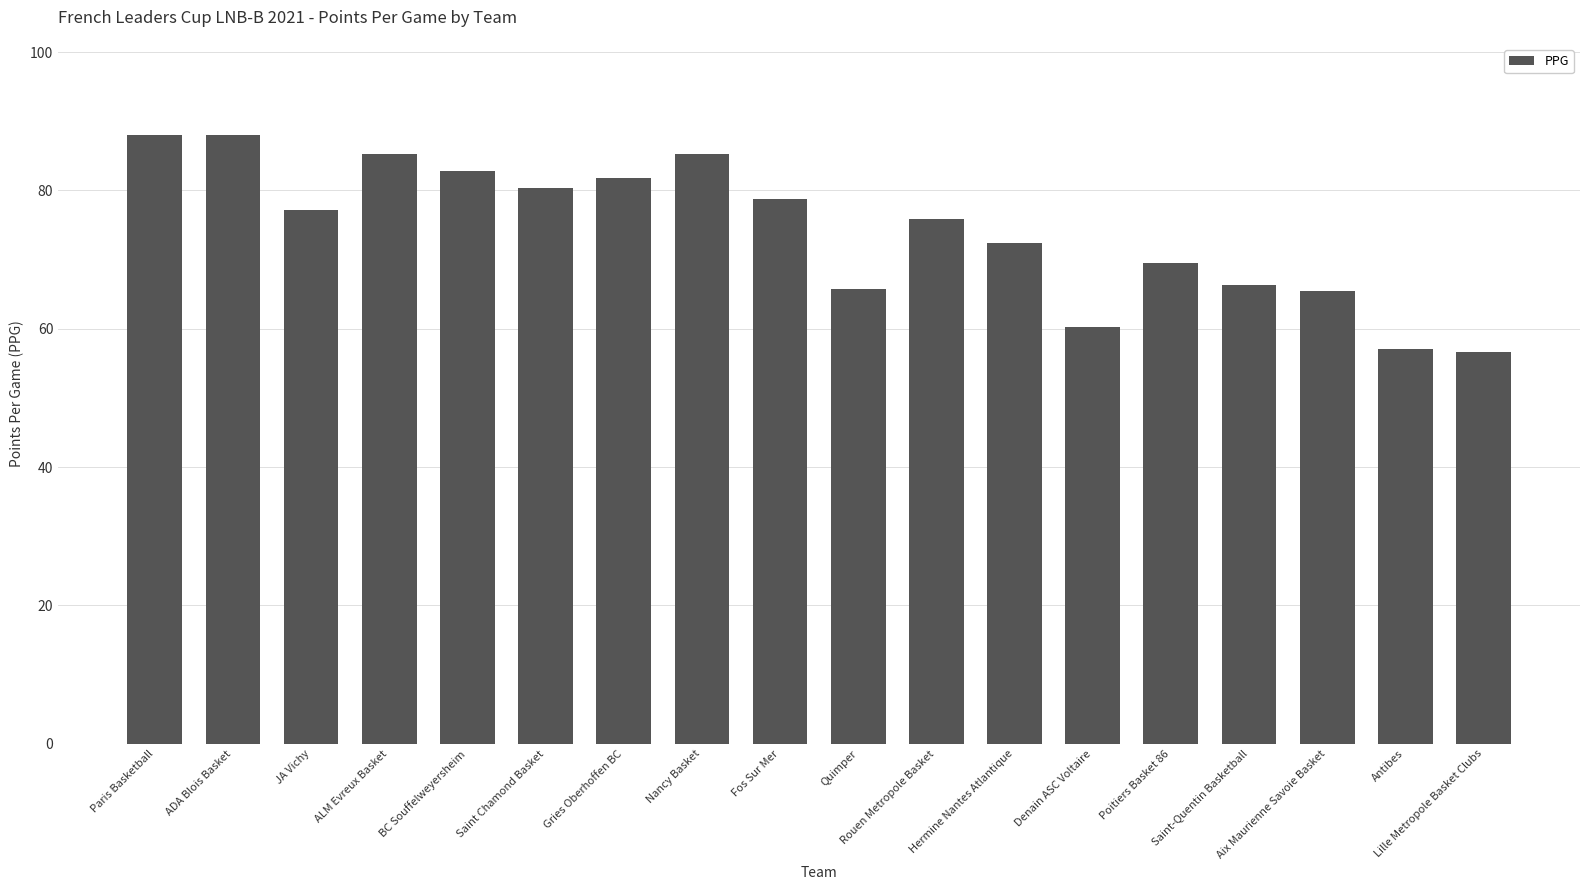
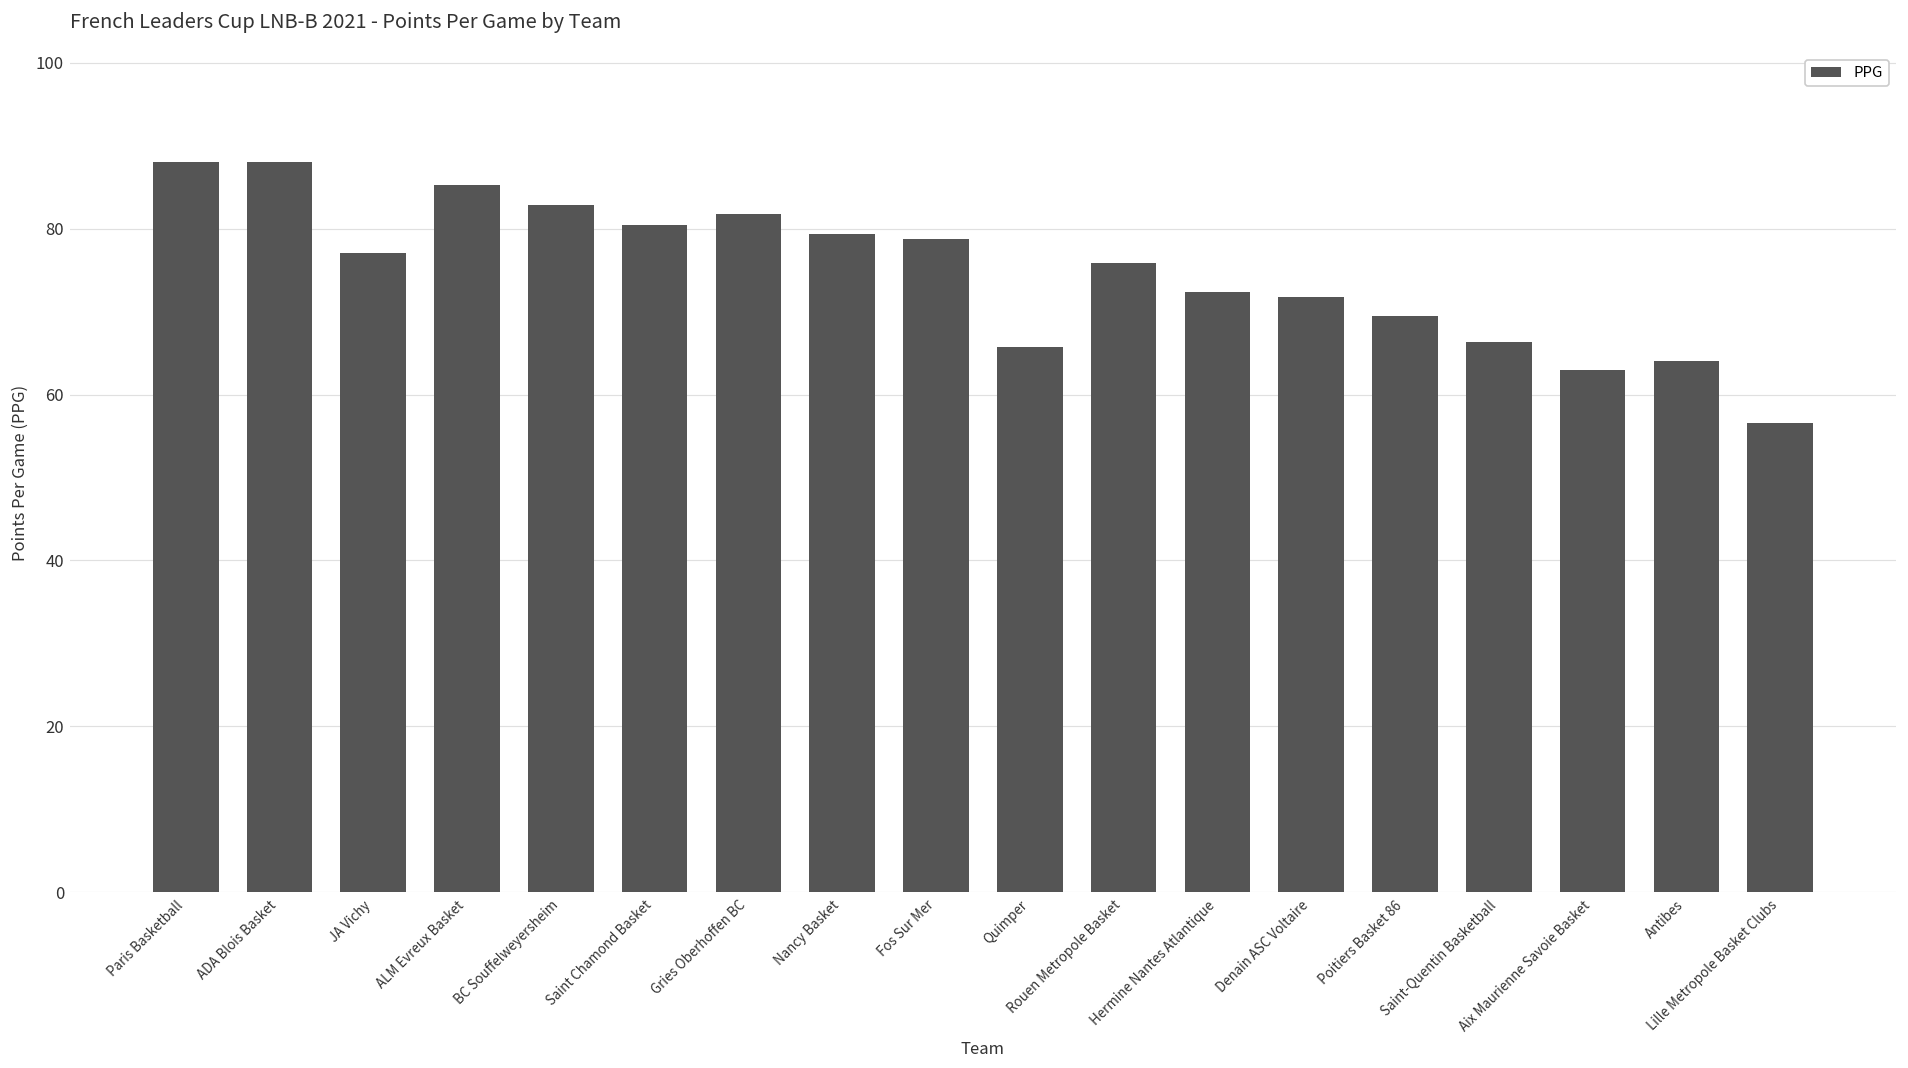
Nancy Basket: 85 -> 79
Denain ASC Voltaire: 60 -> 72
Aix Maurienne Savoie Basket: 66 -> 63
Antibes: 57 -> 64
